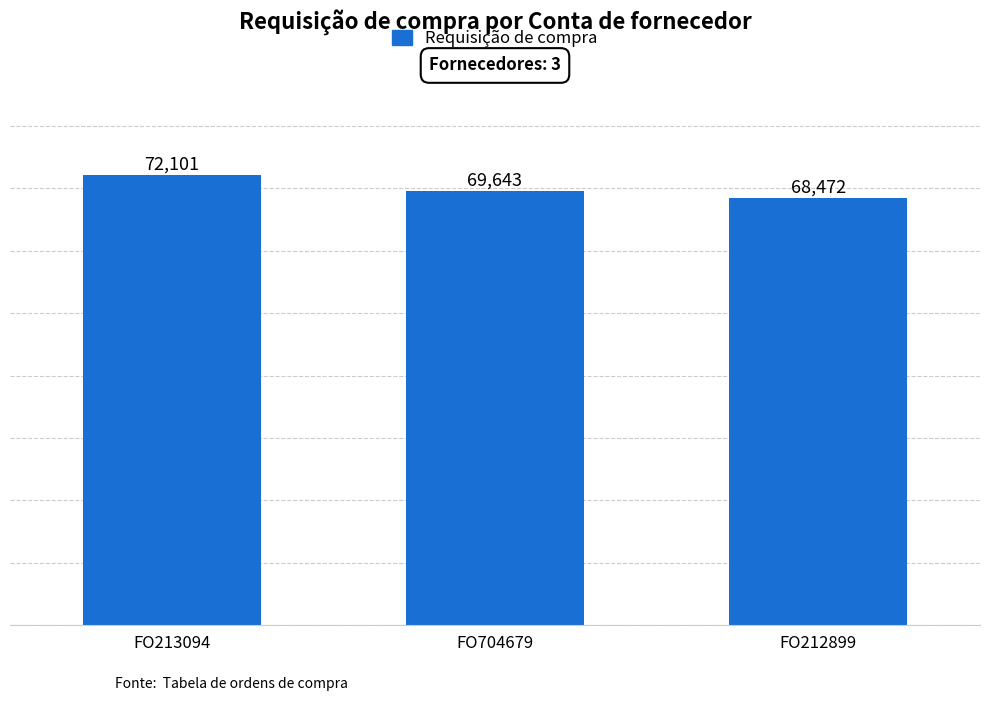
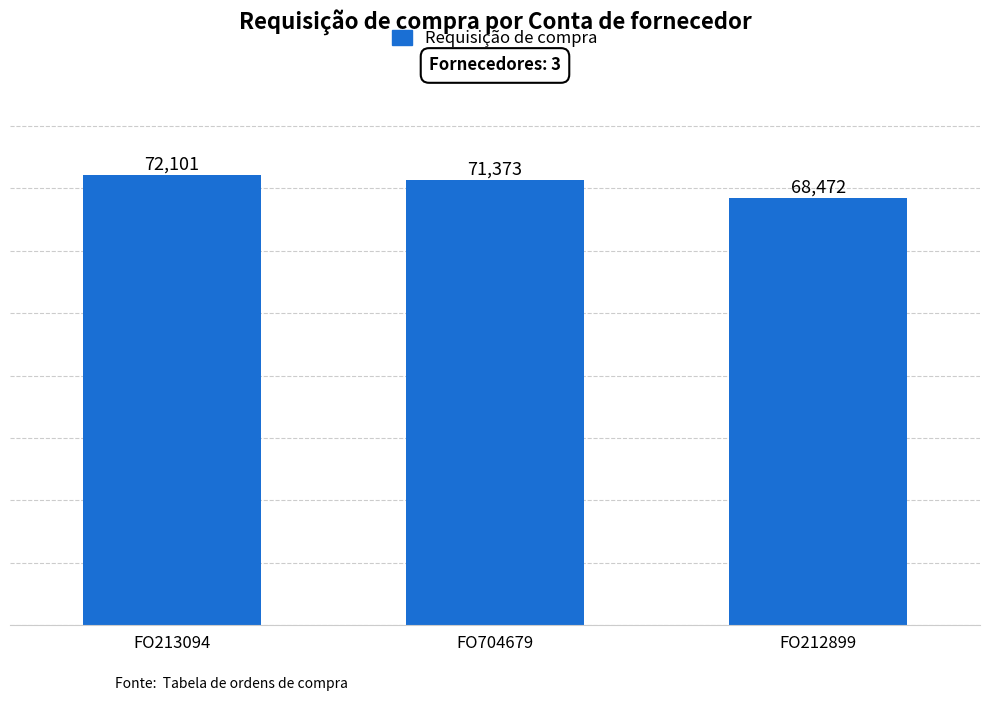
FO704679: 69,643 -> 71,373
